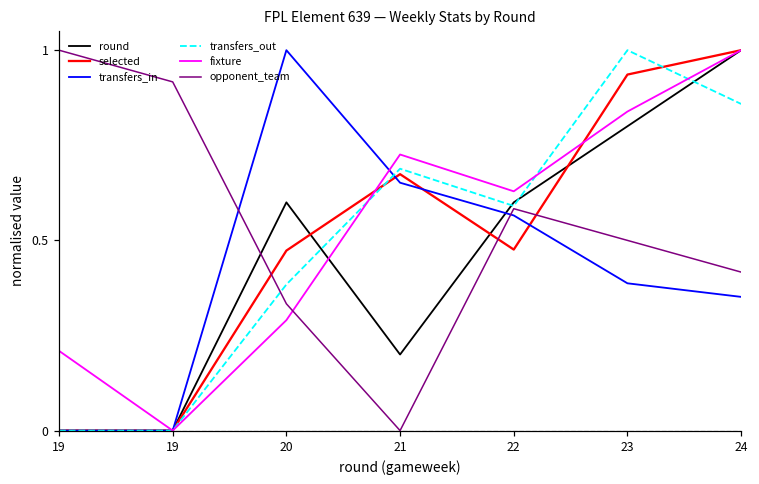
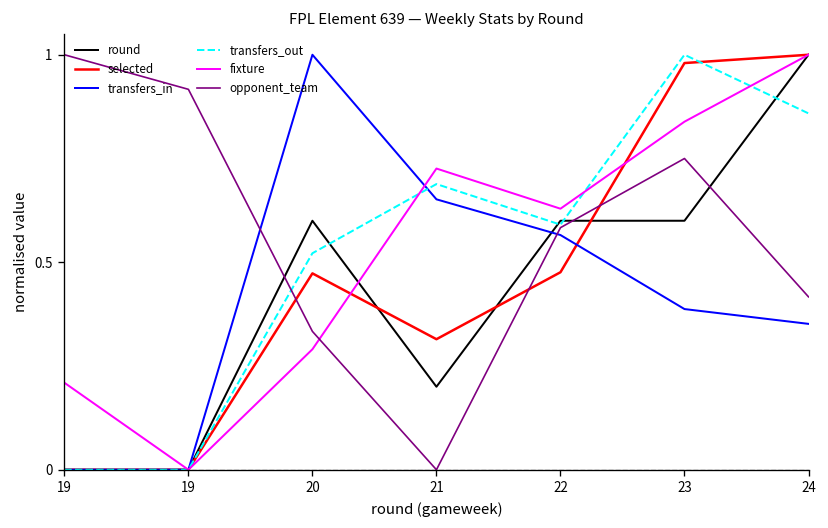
transfers_out, 20: 0.38 -> 0.52
selected, 21: 0.67 -> 0.31
round, 23: 0.80 -> 0.60
selected, 23: 0.94 -> 0.98
opponent_team, 23: 0.50 -> 0.75
